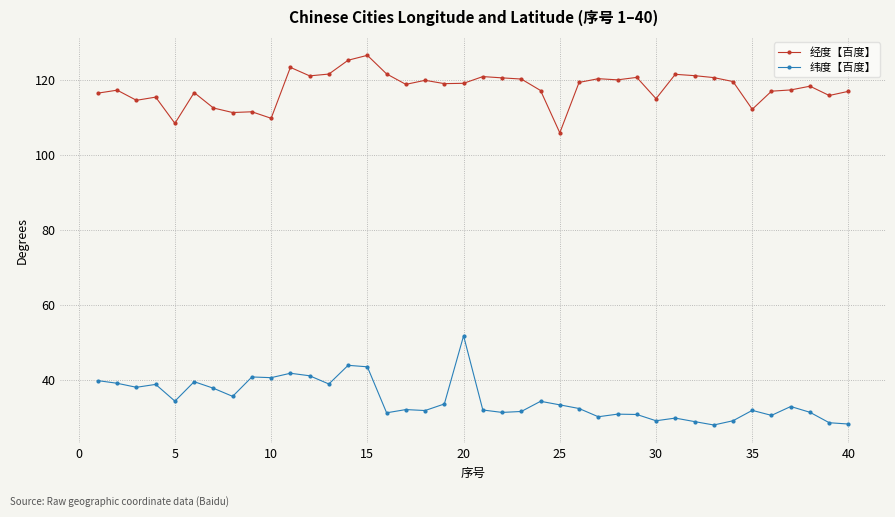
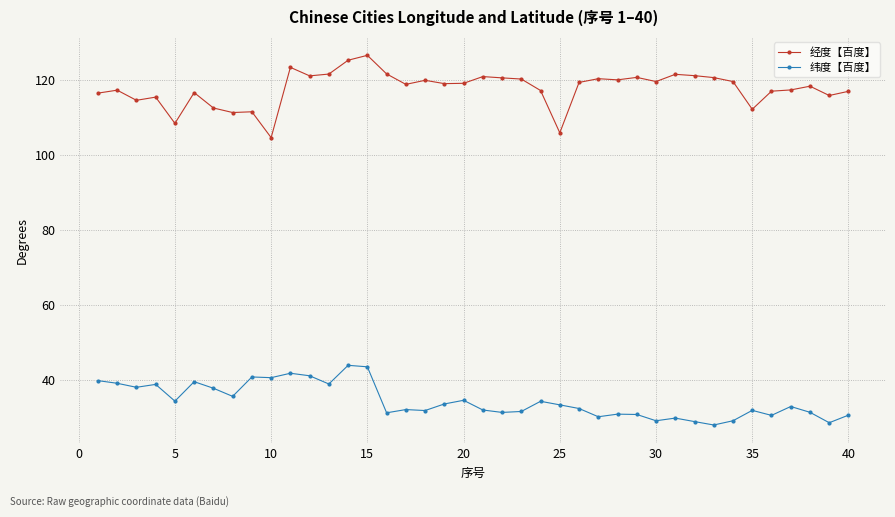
经度【百度】, 10: 110 -> 105
纬度【百度】, 20: 52 -> 35
经度【百度】, 30: 115 -> 120
纬度【百度】, 40: 28 -> 31
